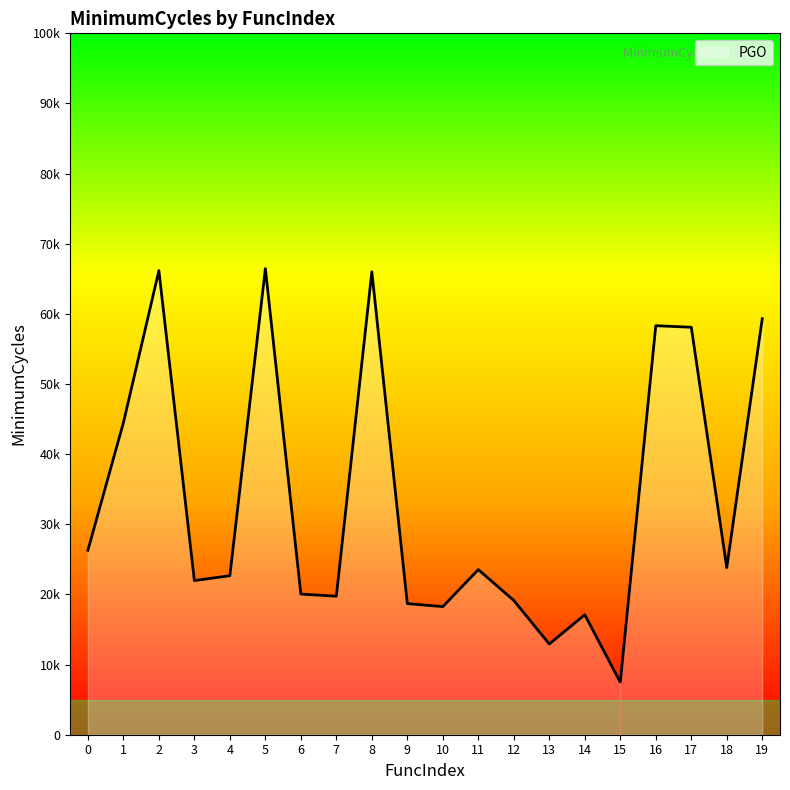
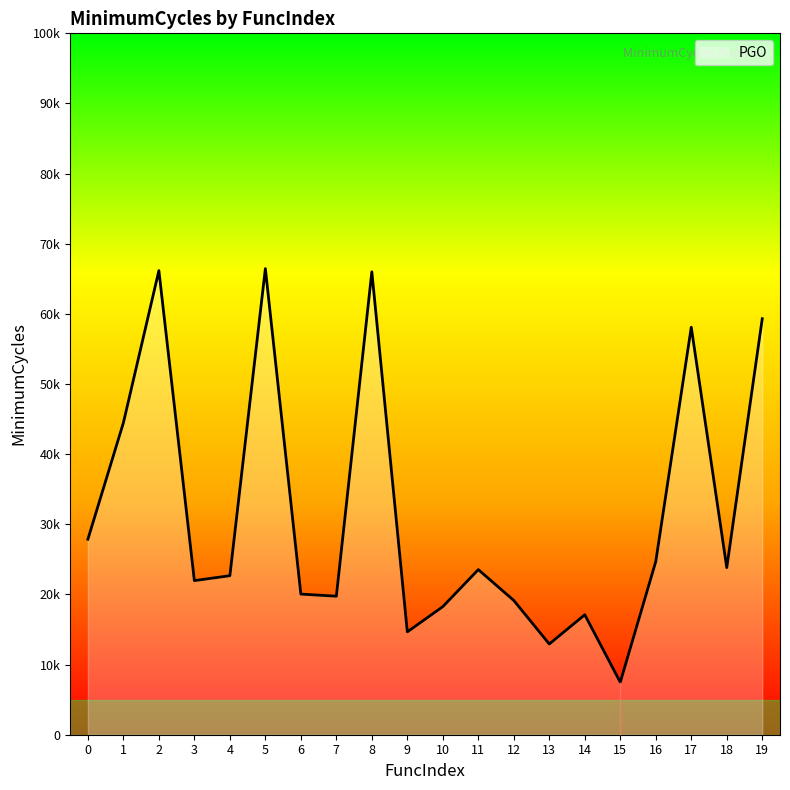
0: 26000 -> 28000
9: 19000 -> 15000
16: 58000 -> 25000
